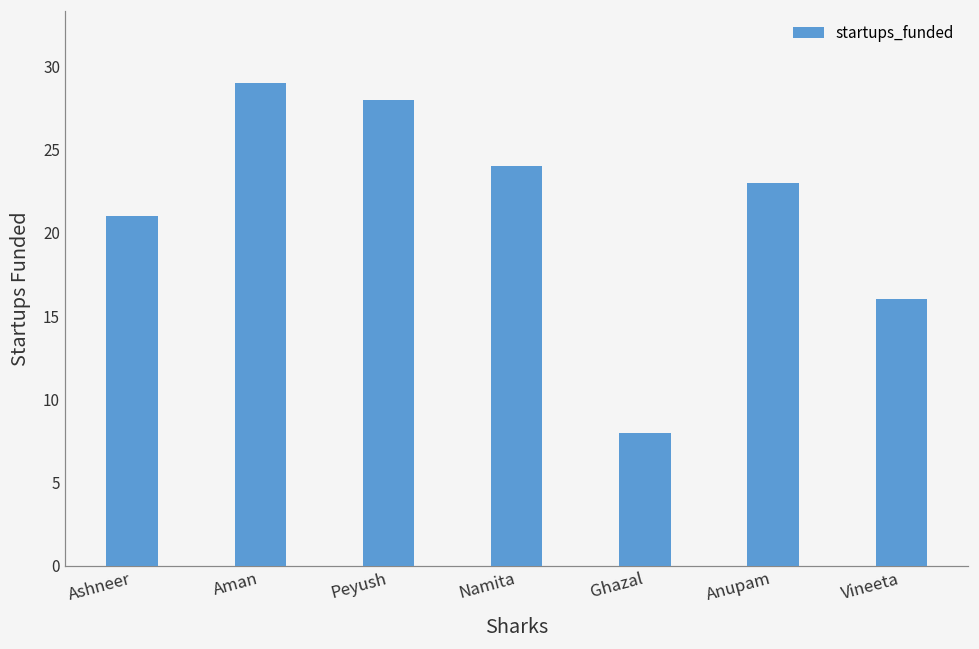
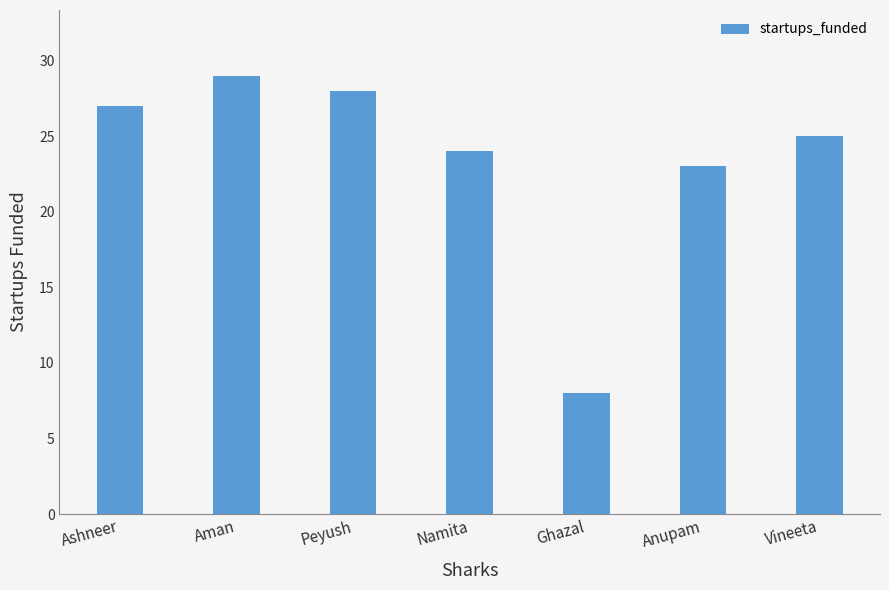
Ashneer: 21 -> 27
Vineeta: 16 -> 25
